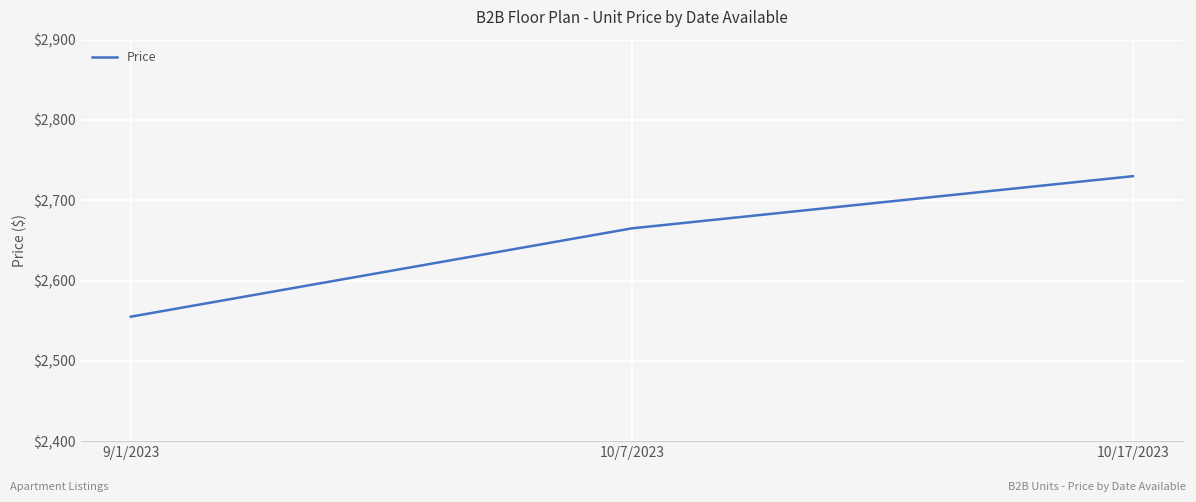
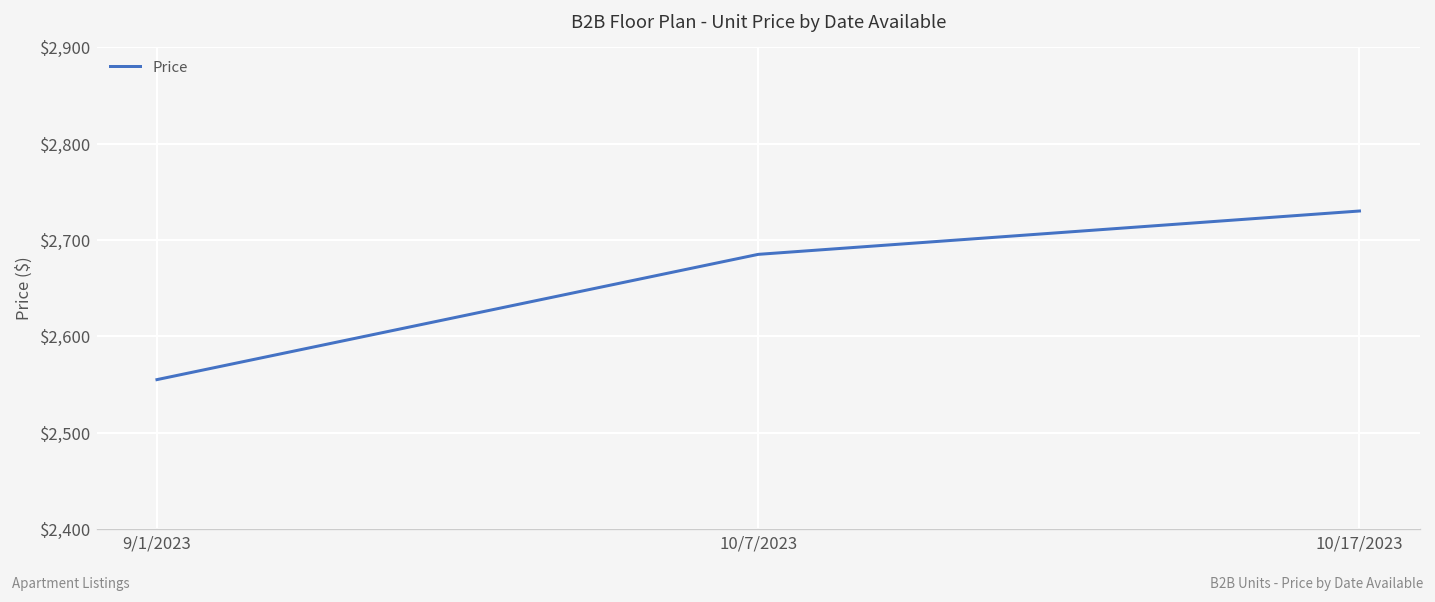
10/7/2023: $2,670 -> $2,690
